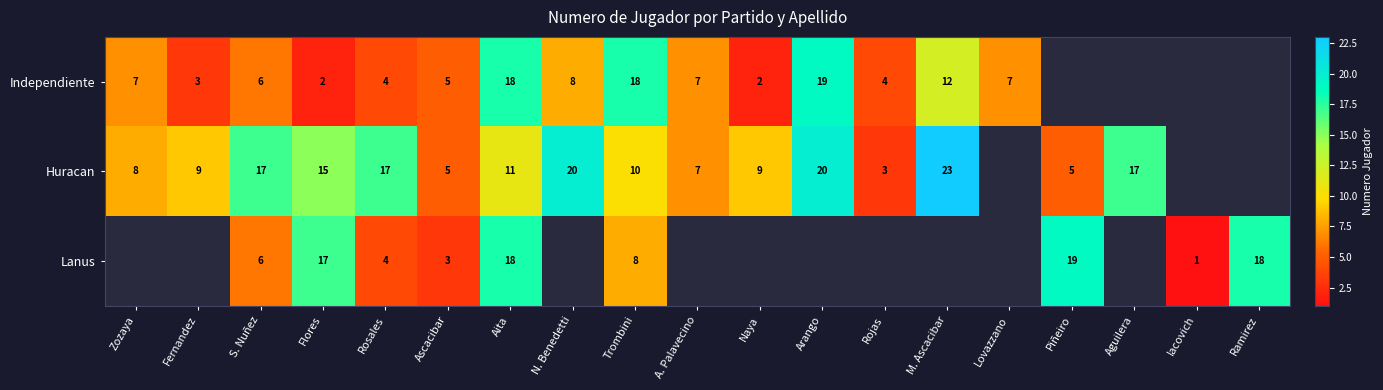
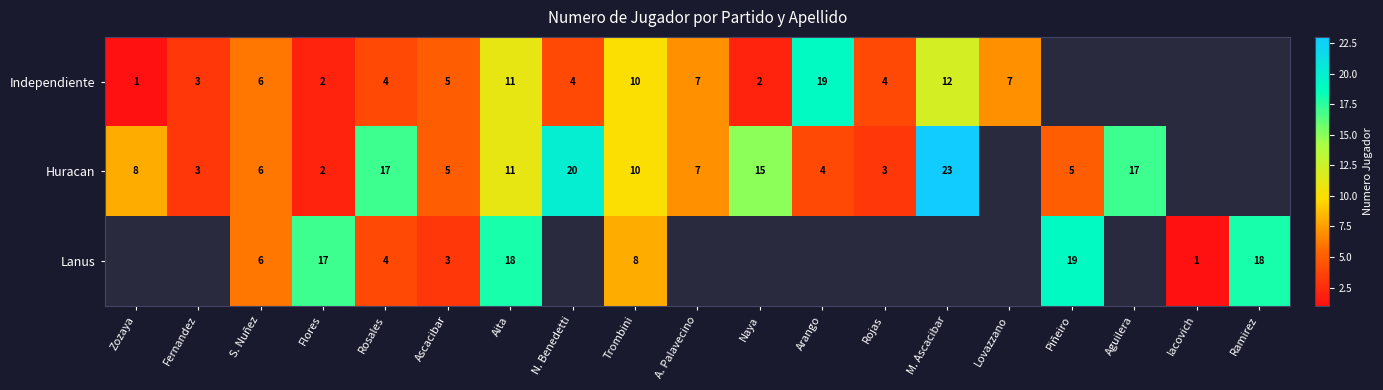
Independiente, Zozaya: 7 -> 1
Independiente, Aita: 18 -> 11
Independiente, N. Benedetti: 8 -> 4
Independiente, Trombini: 18 -> 10
Huracan, Fernandez: 9 -> 3
Huracan, S. Nuñez: 17 -> 6
Huracan, Flores: 15 -> 2
Huracan, Naya: 9 -> 15
Huracan, Arango: 20 -> 4
